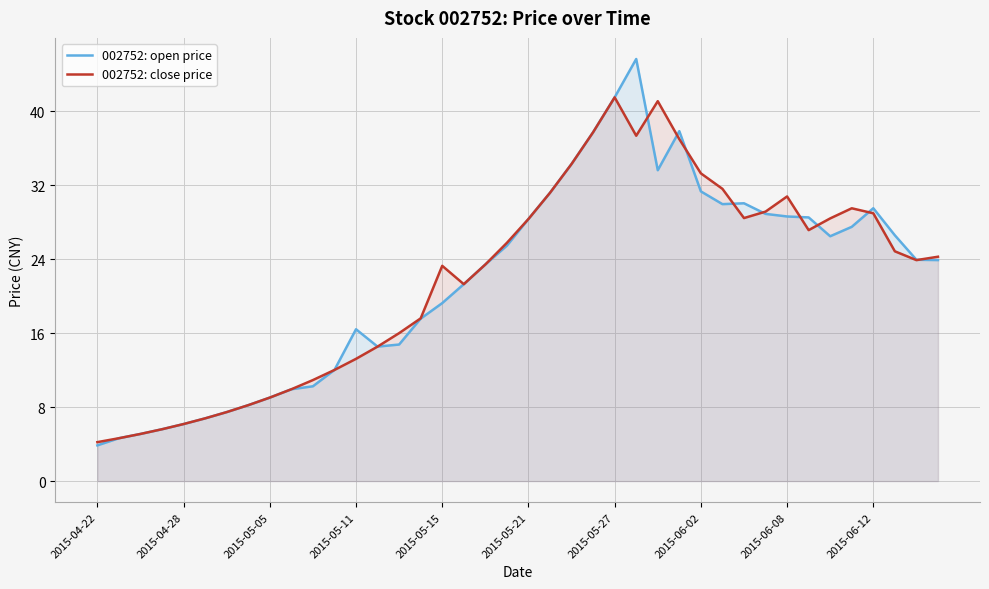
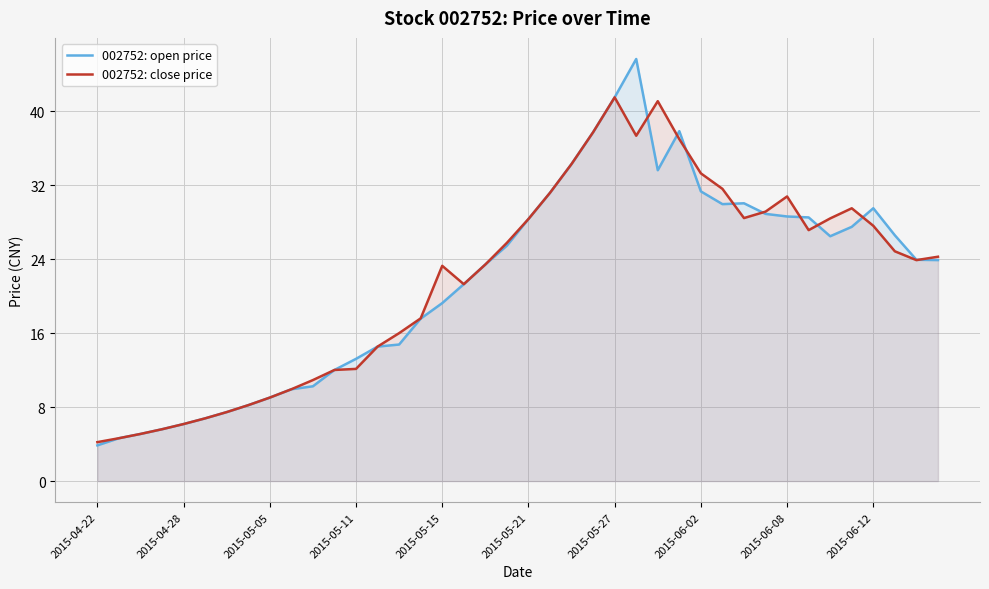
002752: open price, 2015-05-11: 16 -> 13
002752: close price, 2015-05-11: 13 -> 12
002752: close price, 2015-06-12: 29 -> 28
